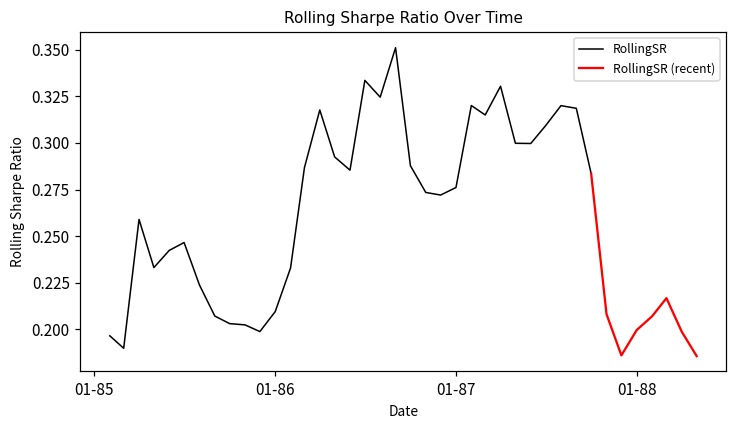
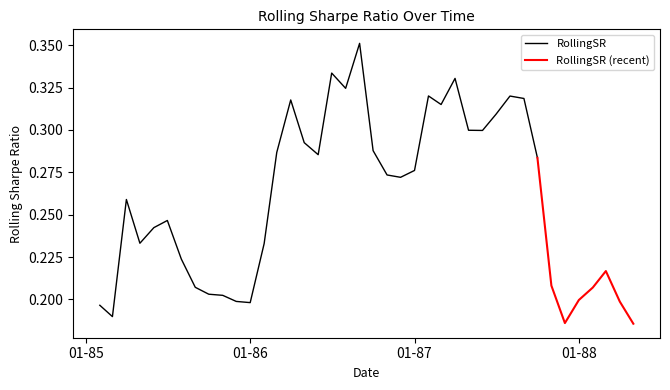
RollingSR, 01-86: 0.209 -> 0.198
